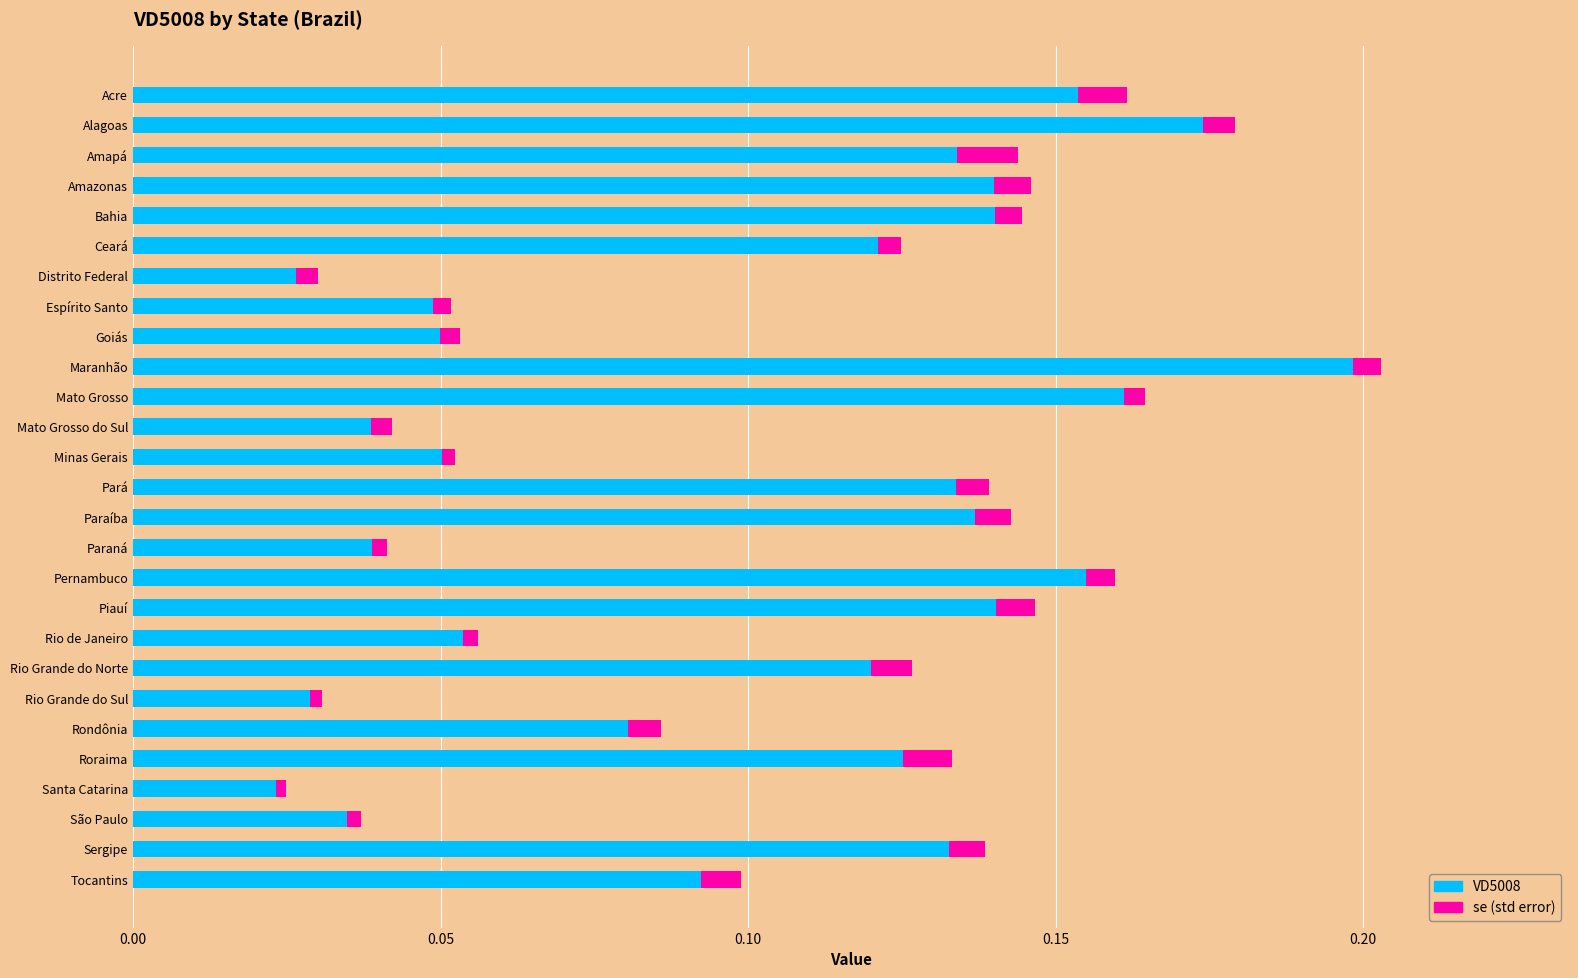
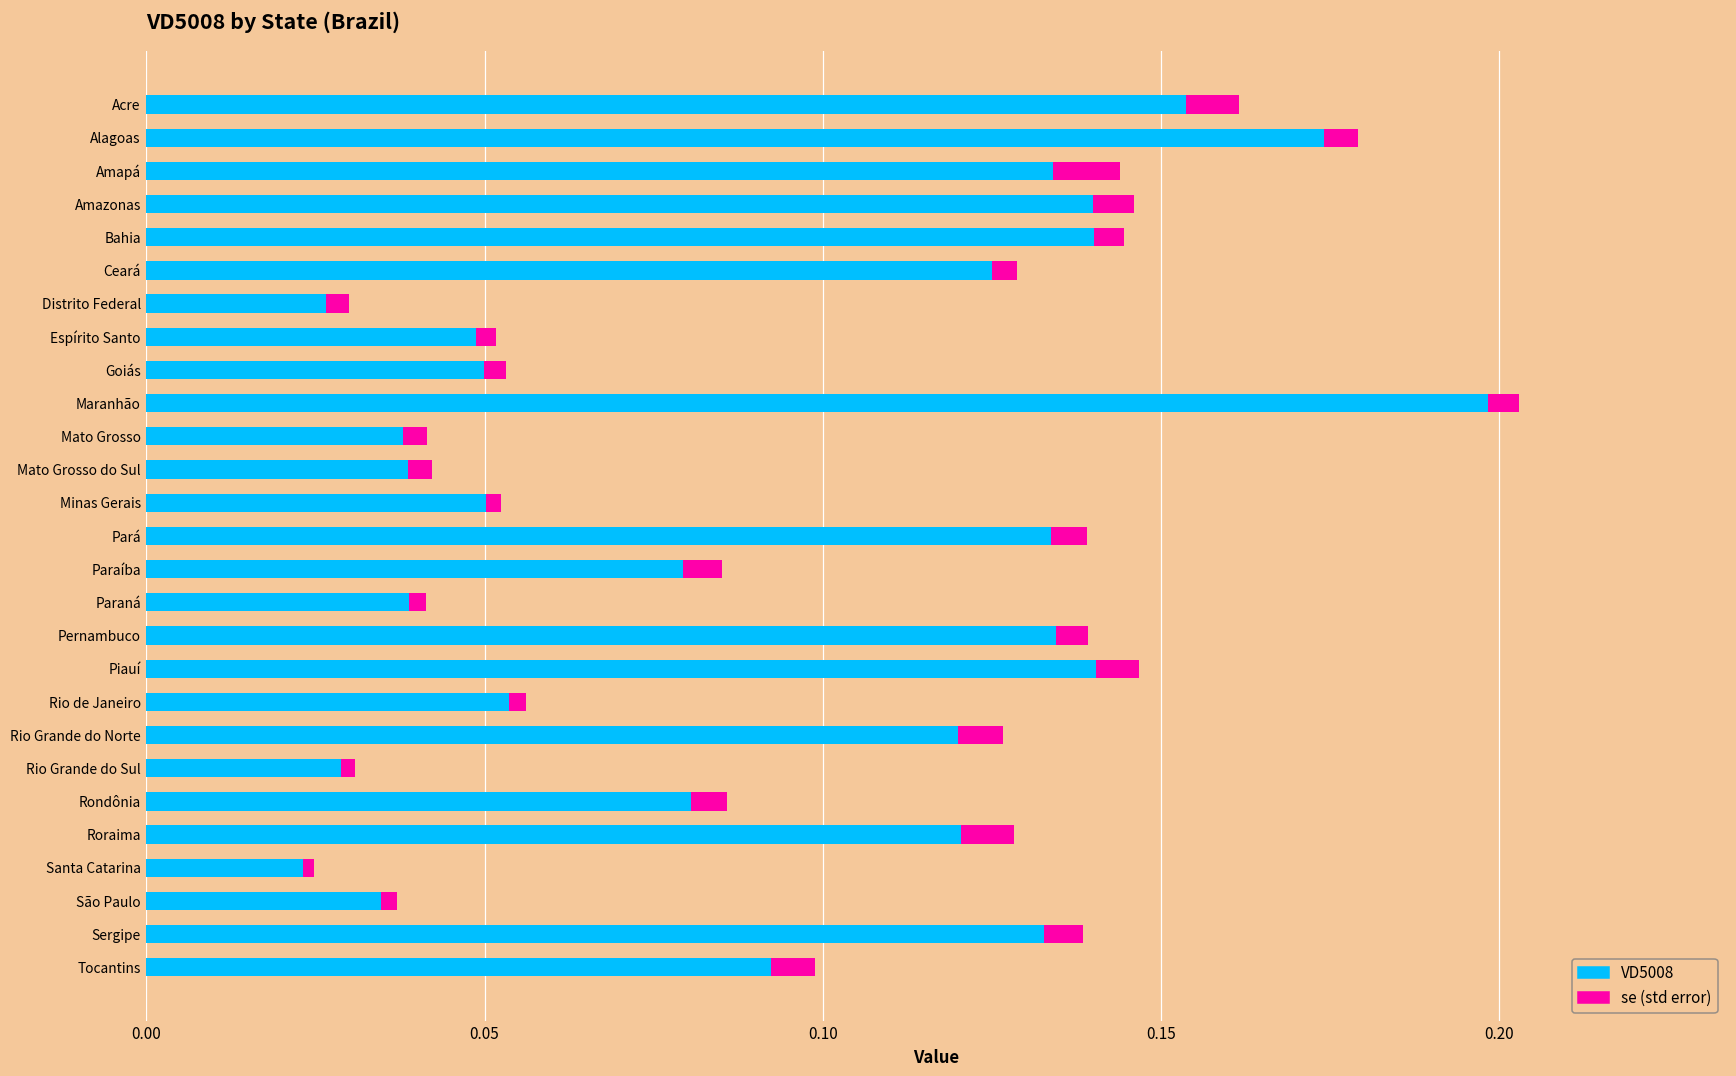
VD5008, Ceará: 0.121 -> 0.125
VD5008, Mato Grosso: 0.161 -> 0.038
VD5008, Paraíba: 0.137 -> 0.079
VD5008, Pernambuco: 0.155 -> 0.134
VD5008, Roraima: 0.125 -> 0.120
